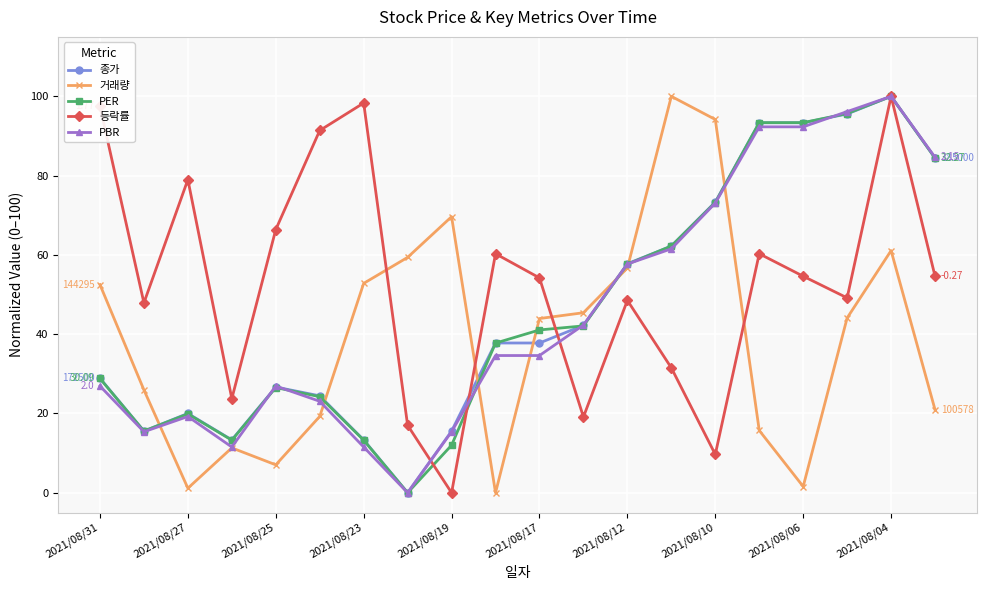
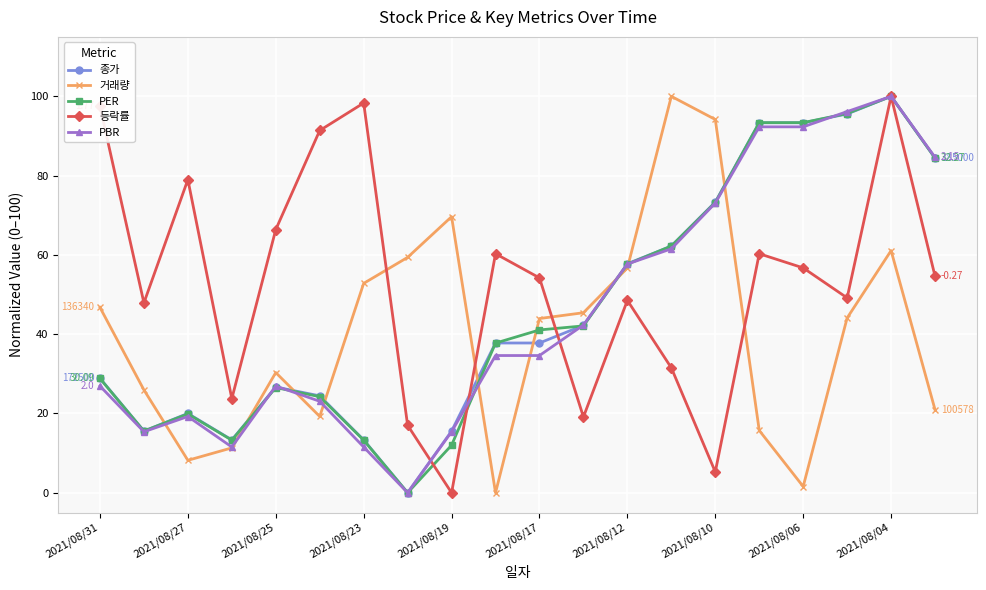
거래량, 2021/08/31: 144295 -> 136340
거래량, 2021/08/27: 1 -> 8
거래량, 2021/08/25: 7 -> 30
등락률, 2021/08/10: 10 -> 5
등락률, 2021/08/06: 55 -> 57
